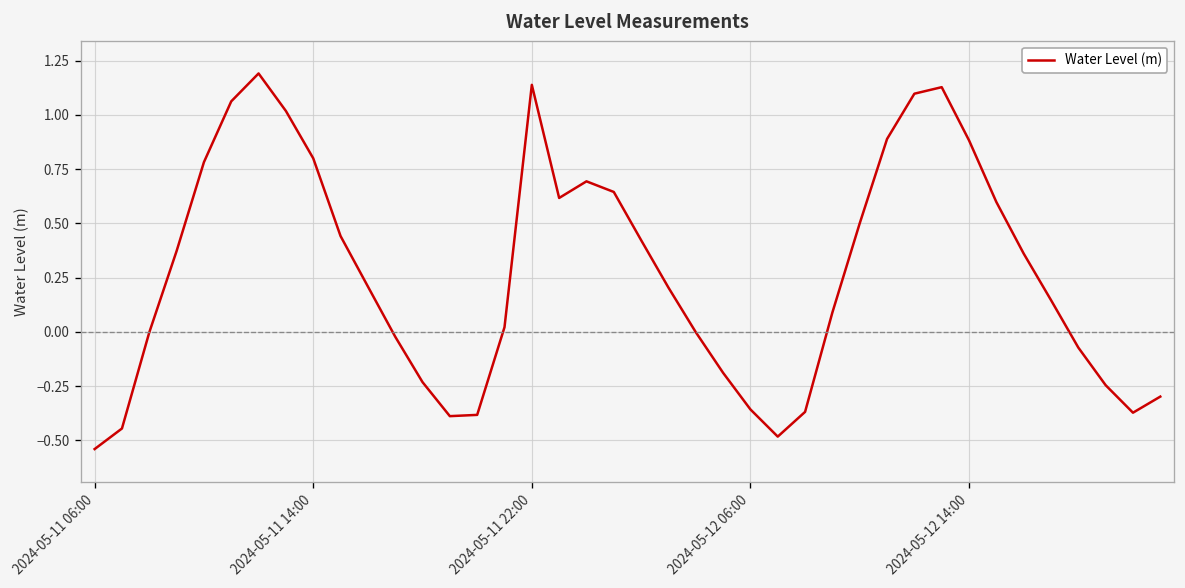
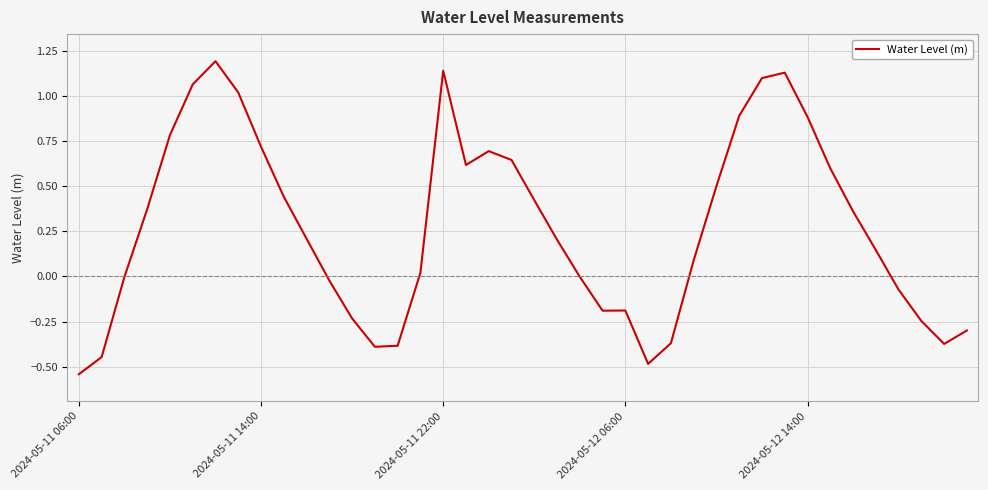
2024-05-11 14:00: 0.80 -> 0.72
2024-05-12 06:00: -0.36 -> -0.19
